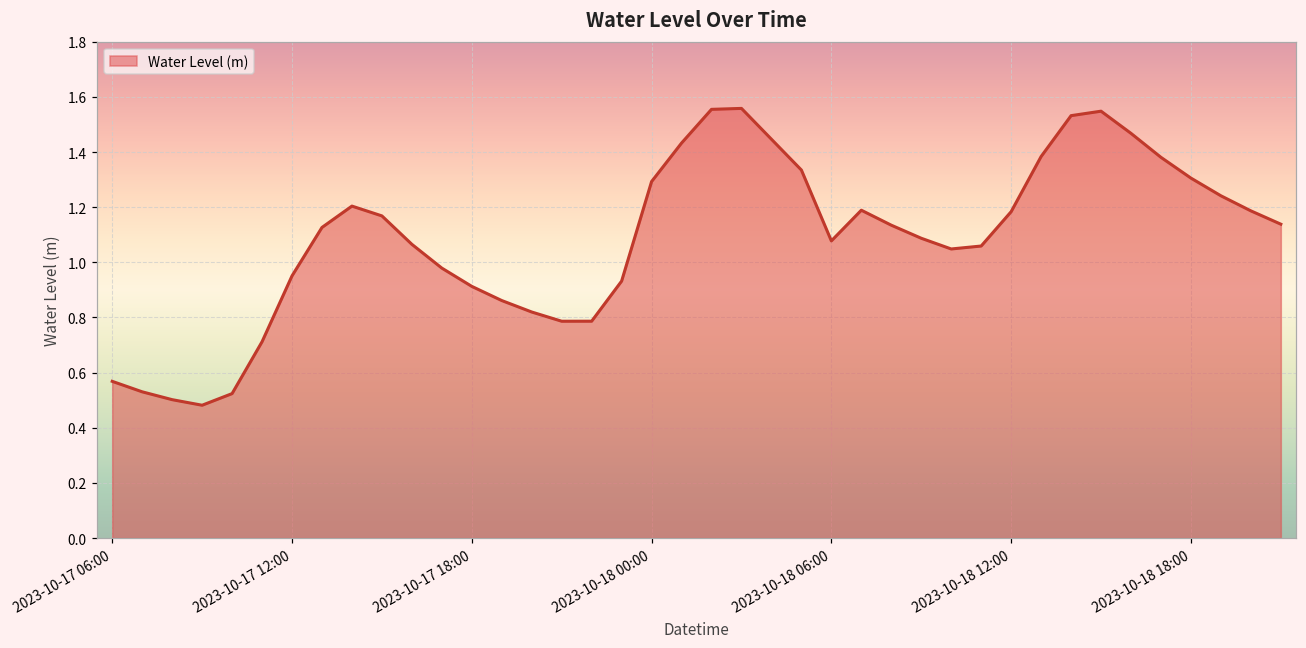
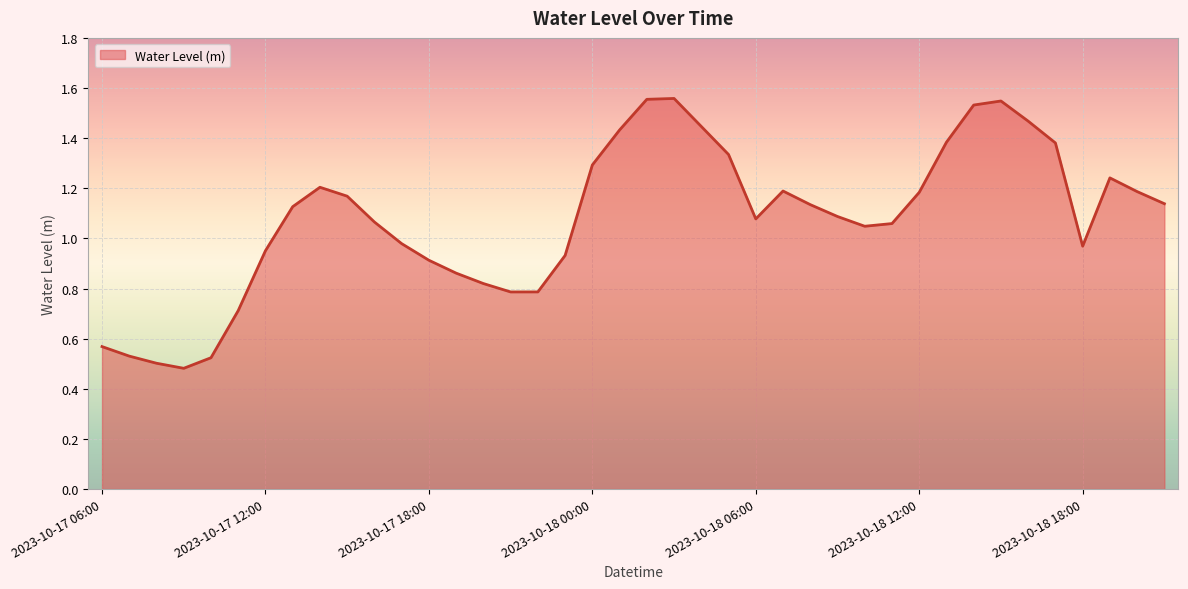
2023-10-18 18:00: 1.31 -> 0.97
